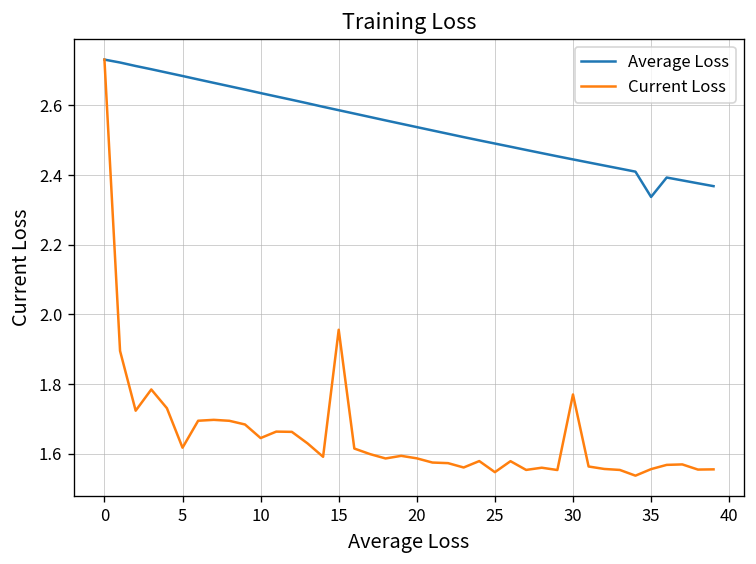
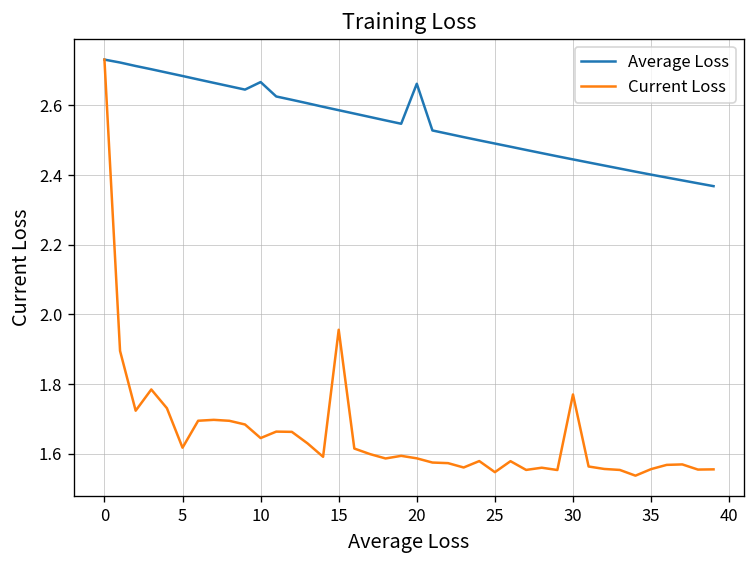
Average Loss, 10: 2.64 -> 2.67
Average Loss, 20: 2.54 -> 2.66
Average Loss, 35: 2.34 -> 2.40
